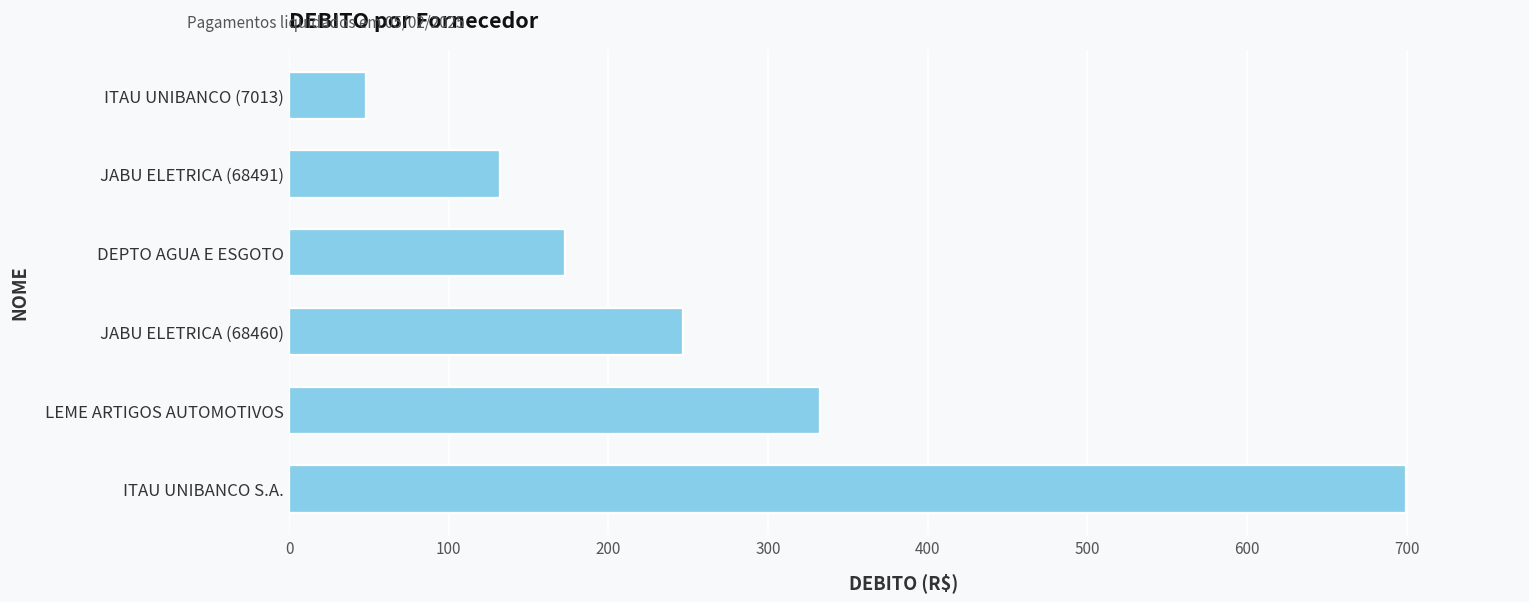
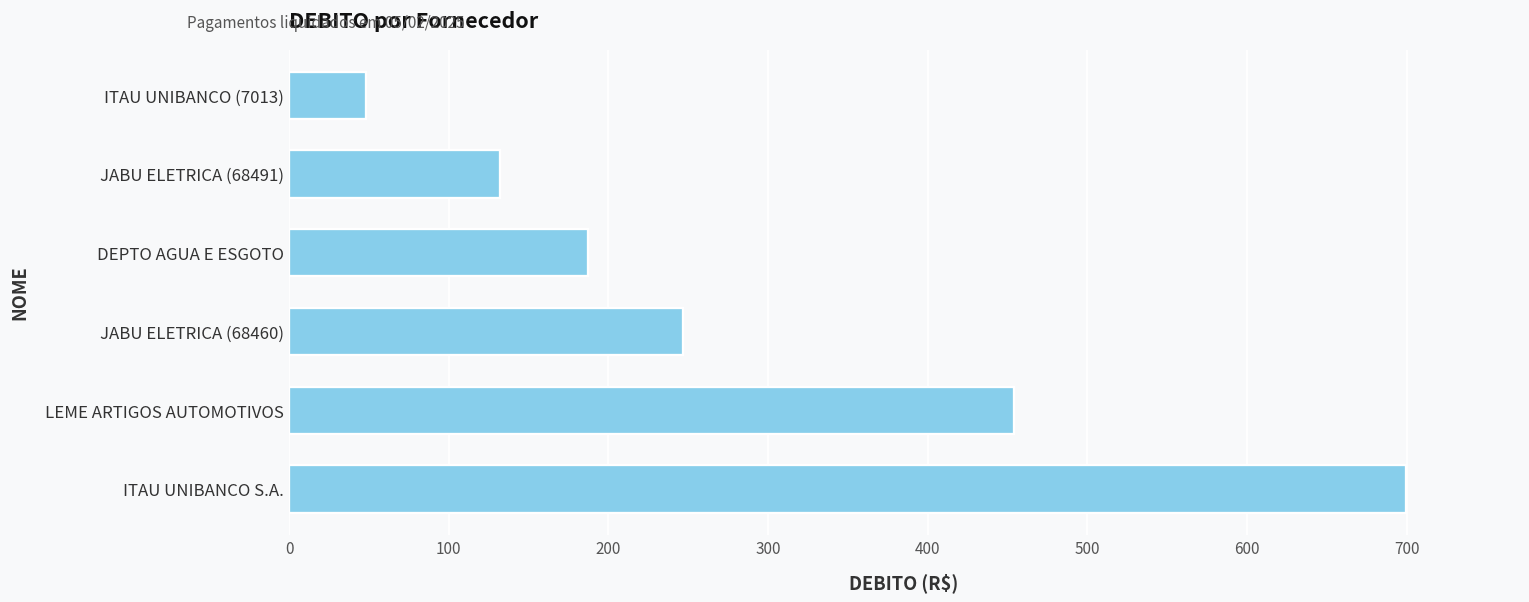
DEPTO AGUA E ESGOTO: 173 -> 187
LEME ARTIGOS AUTOMOTIVOS: 332 -> 454
